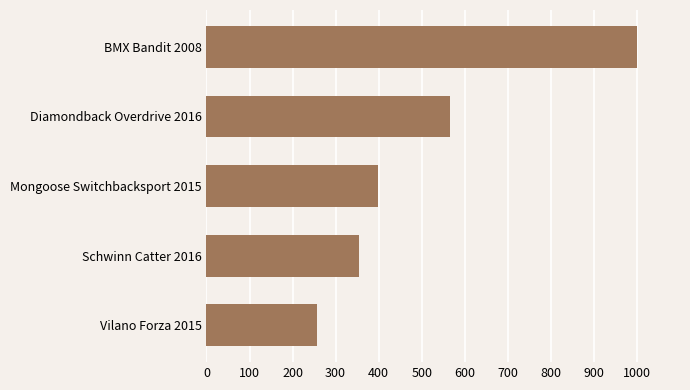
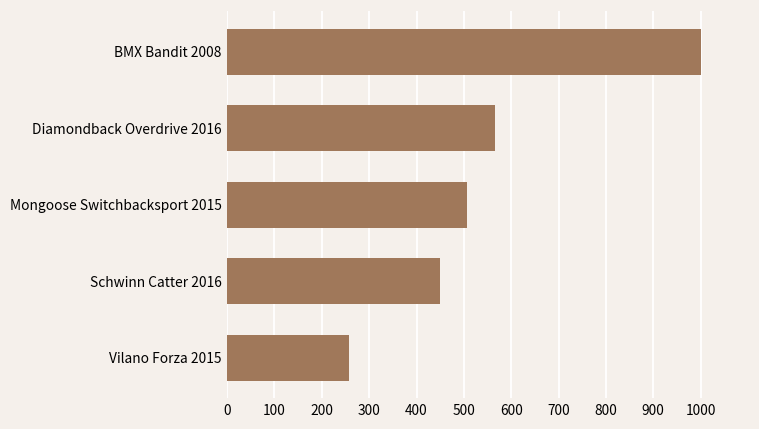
Mongoose Switchbacksport 2015: 400 -> 510
Schwinn Catter 2016: 350 -> 450
